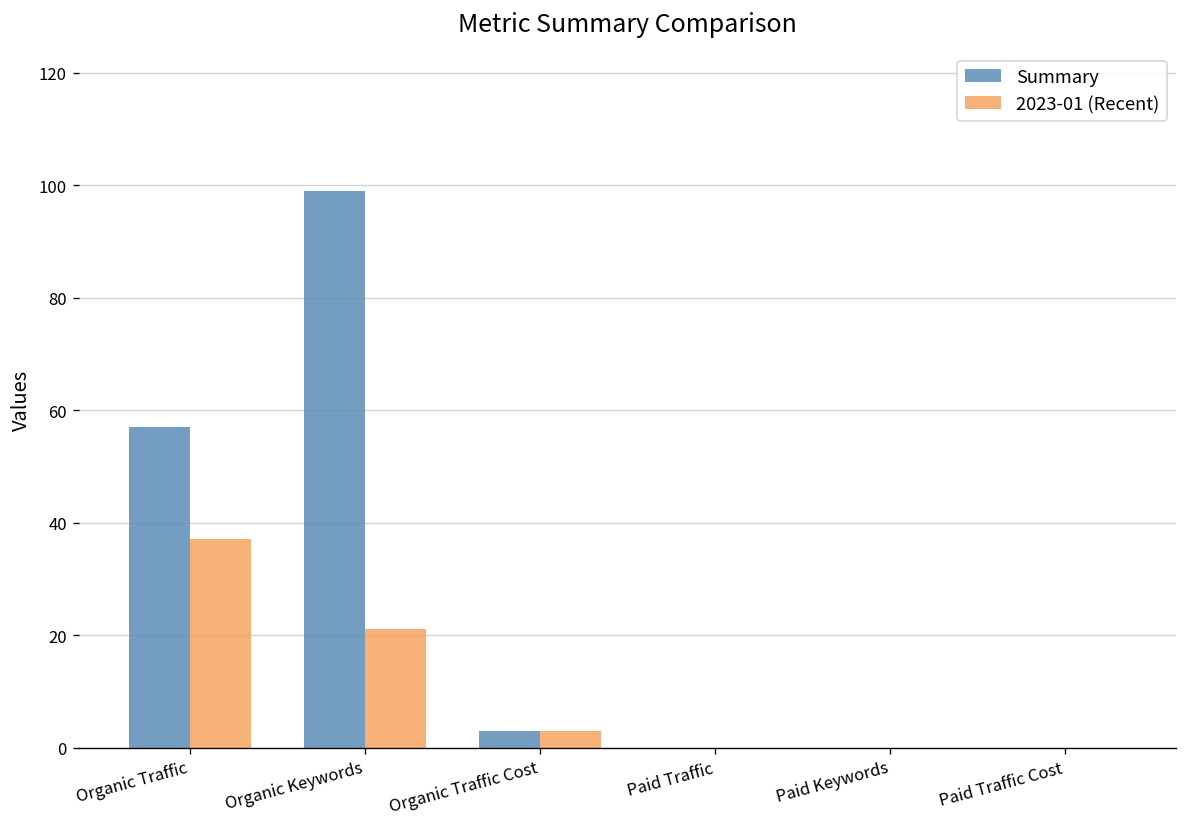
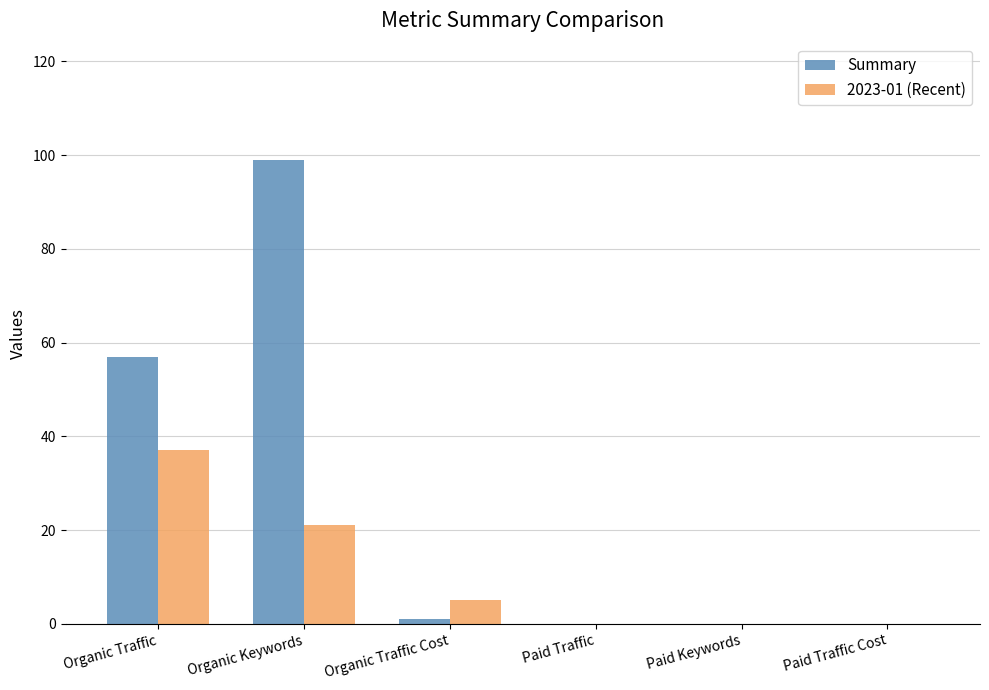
Summary, Organic Traffic Cost: 3 -> 1
2023-01 (Recent), Organic Traffic Cost: 3 -> 5
